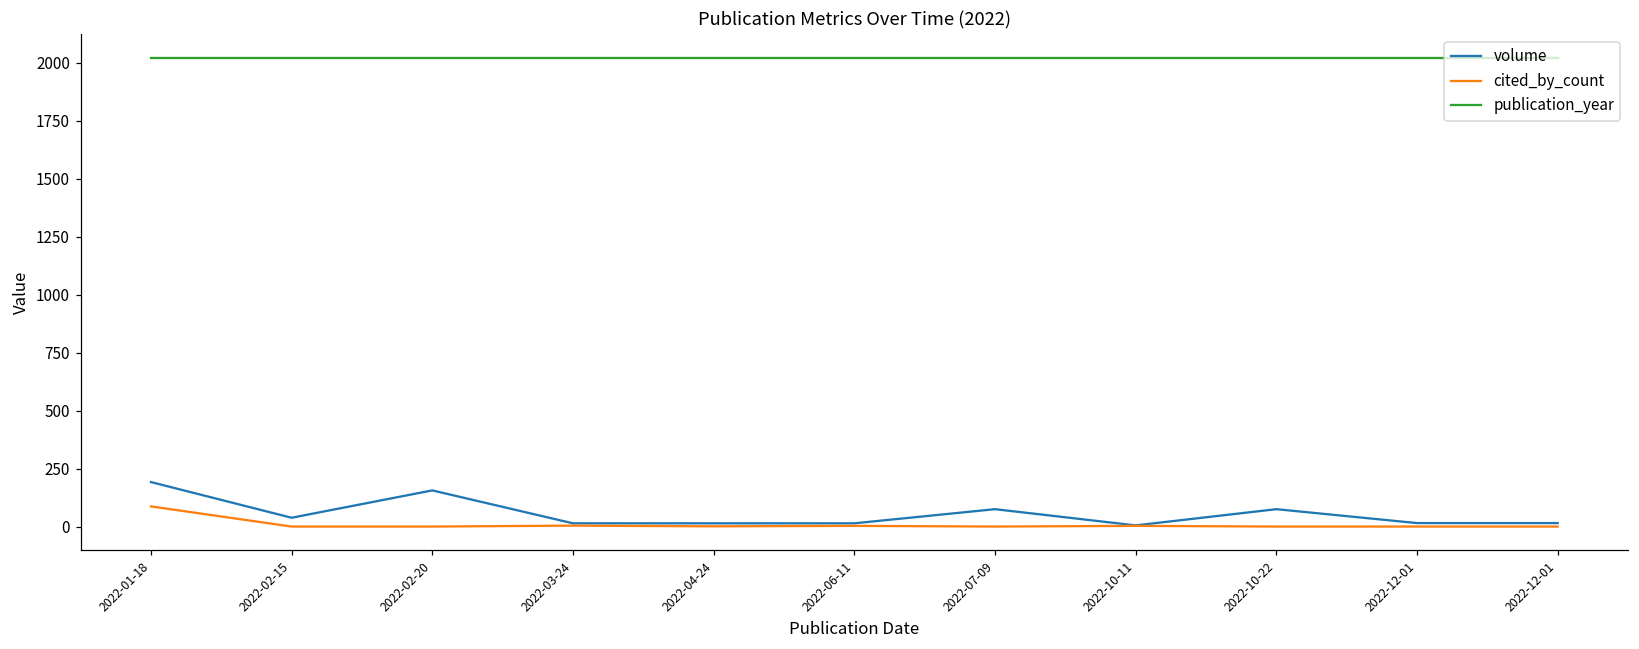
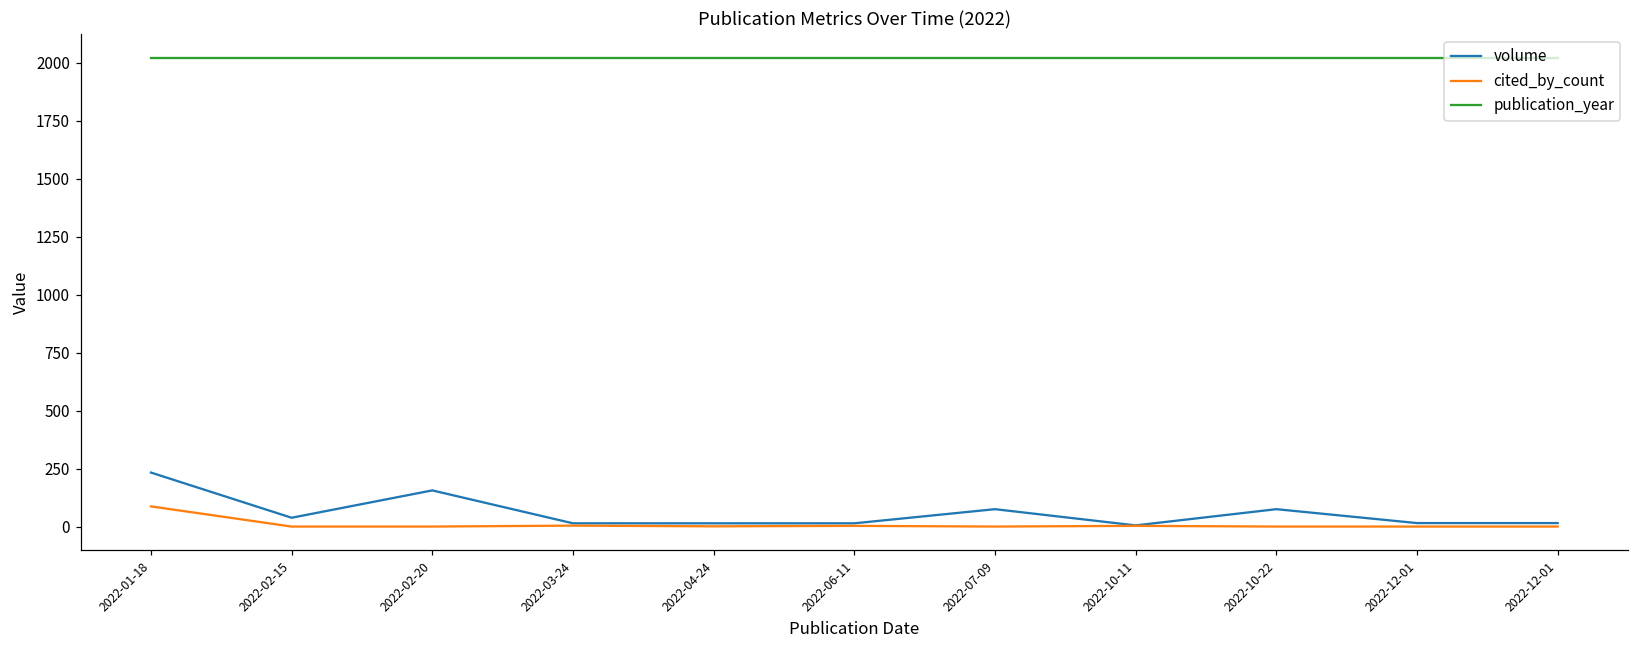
volume, 2022-01-18: 190 -> 230
